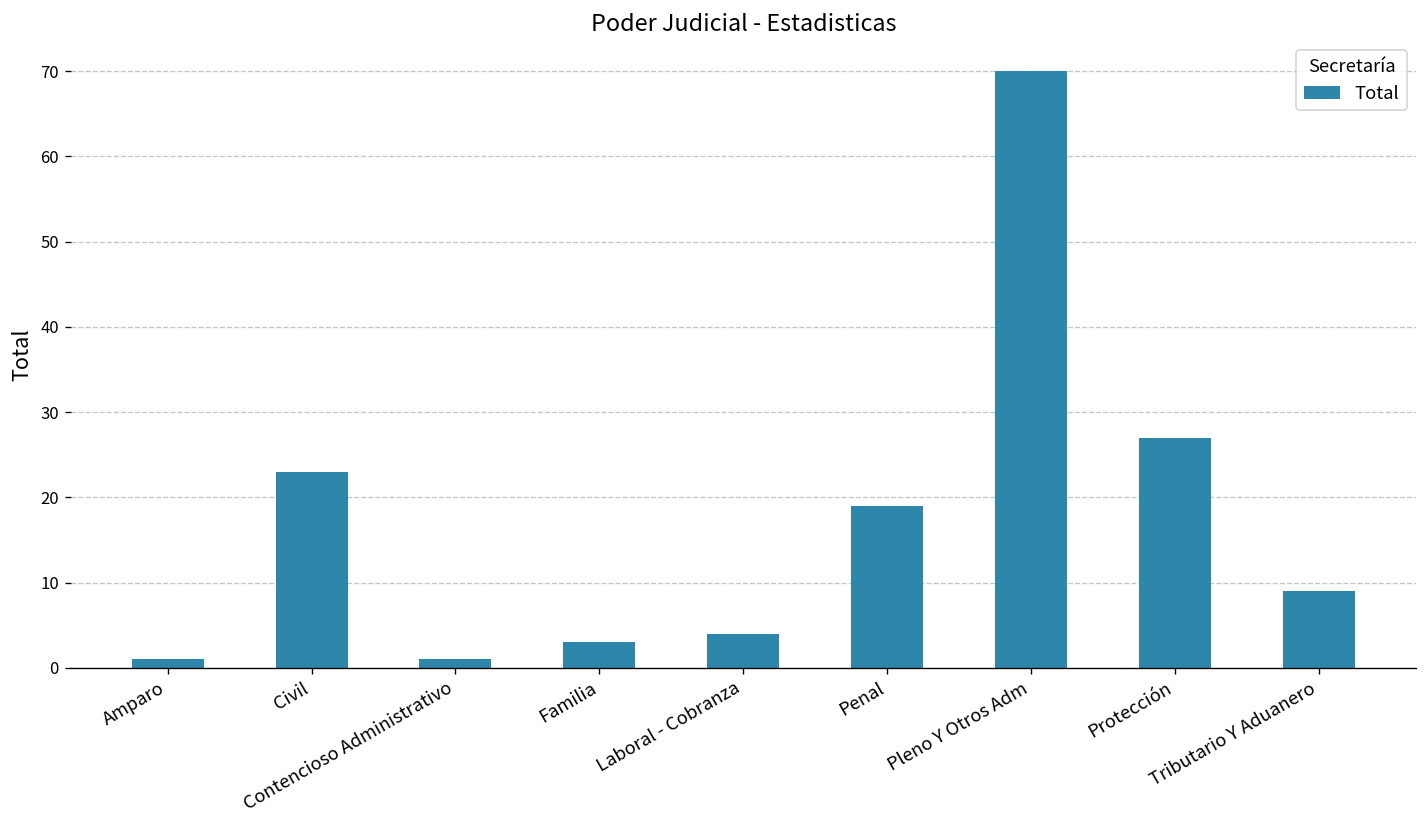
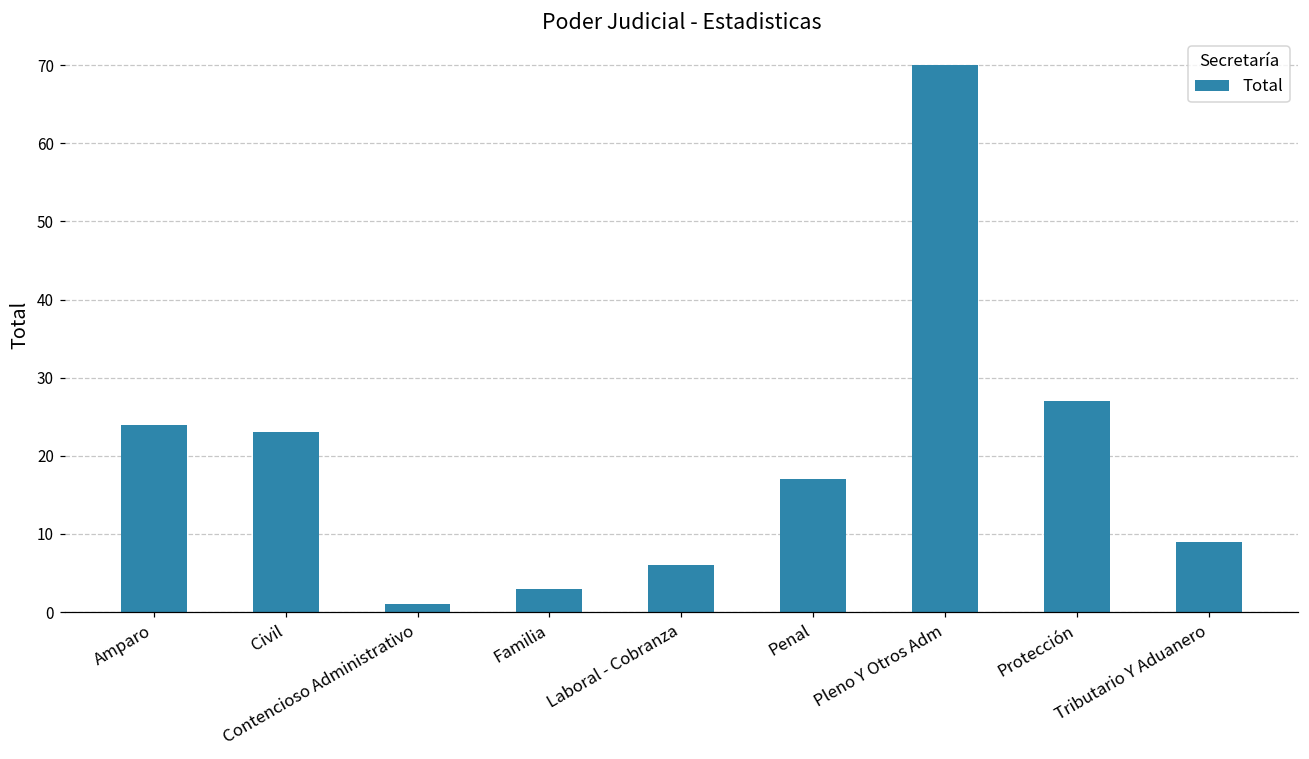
Amparo: 1 -> 24
Laboral - Cobranza: 4 -> 6
Penal: 19 -> 17
